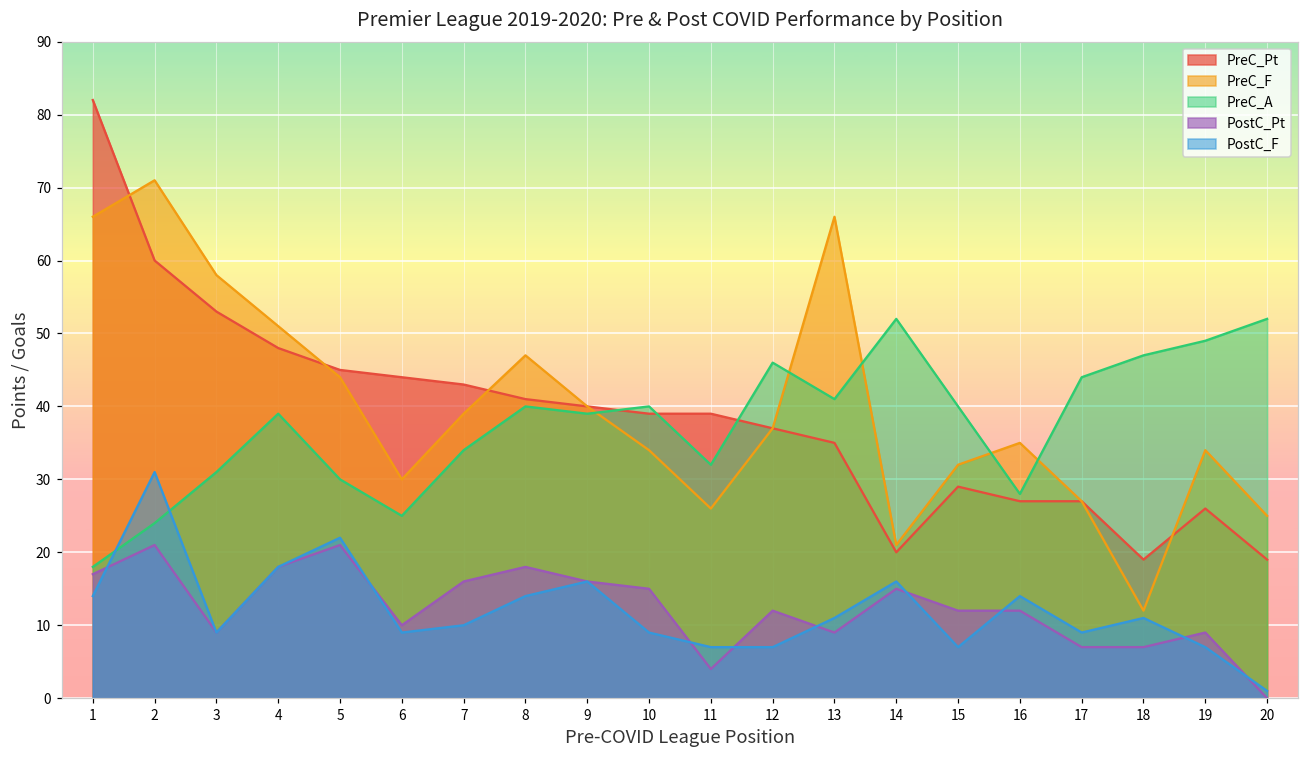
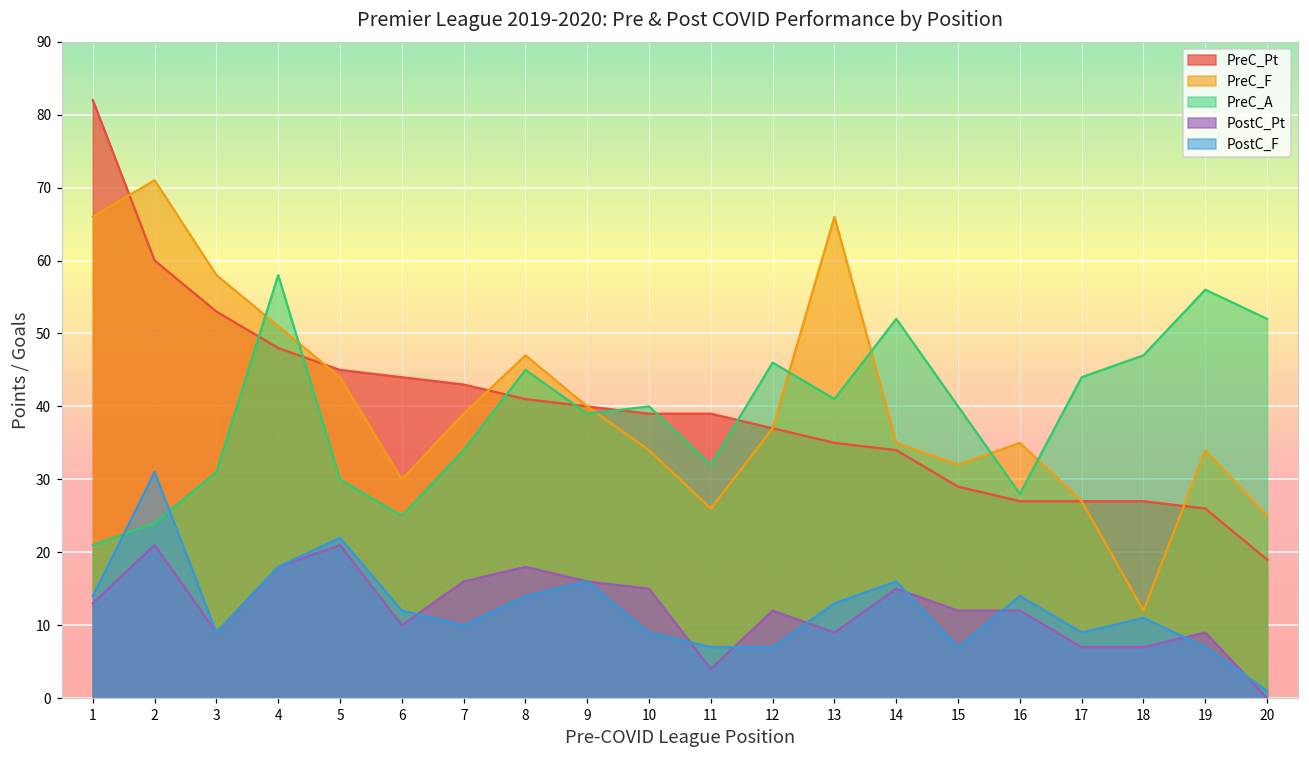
PreC_A, 1: 18 -> 21
PostC_Pt, 1: 17 -> 13
PreC_A, 4: 39 -> 58
PostC_F, 6: 9 -> 12
PreC_A, 8: 40 -> 45
PostC_F, 13: 11 -> 13
PreC_Pt, 14: 20 -> 34
PreC_F, 14: 21 -> 35
PreC_Pt, 18: 19 -> 27
PreC_A, 19: 49 -> 56
